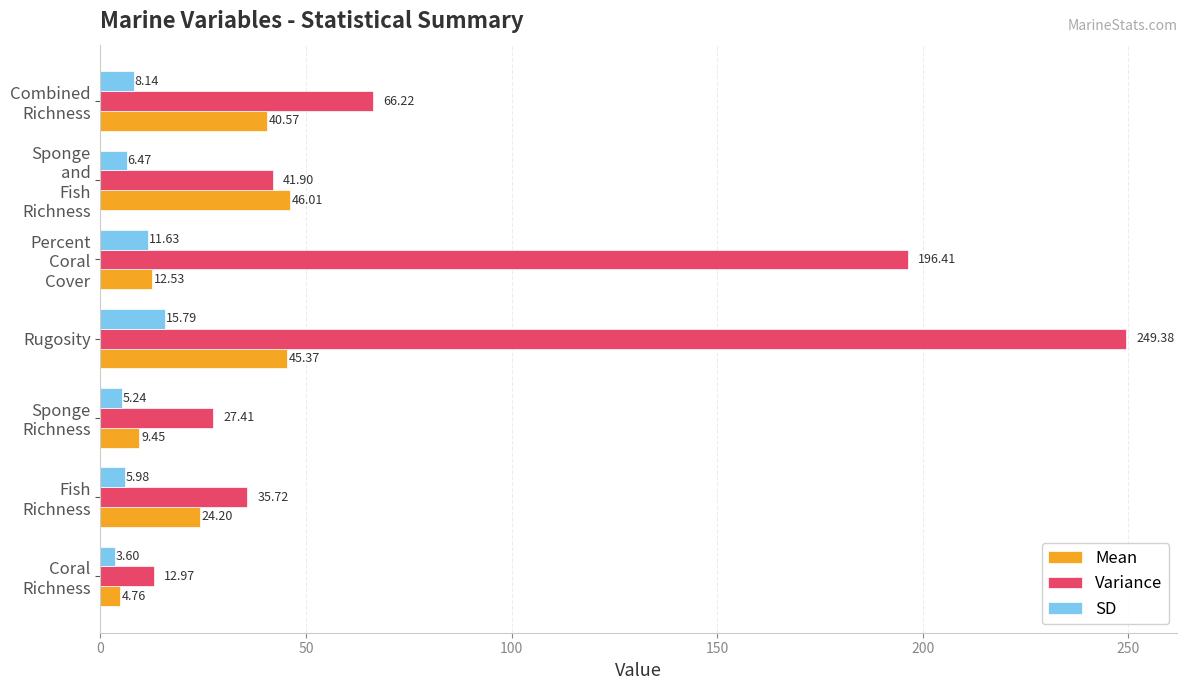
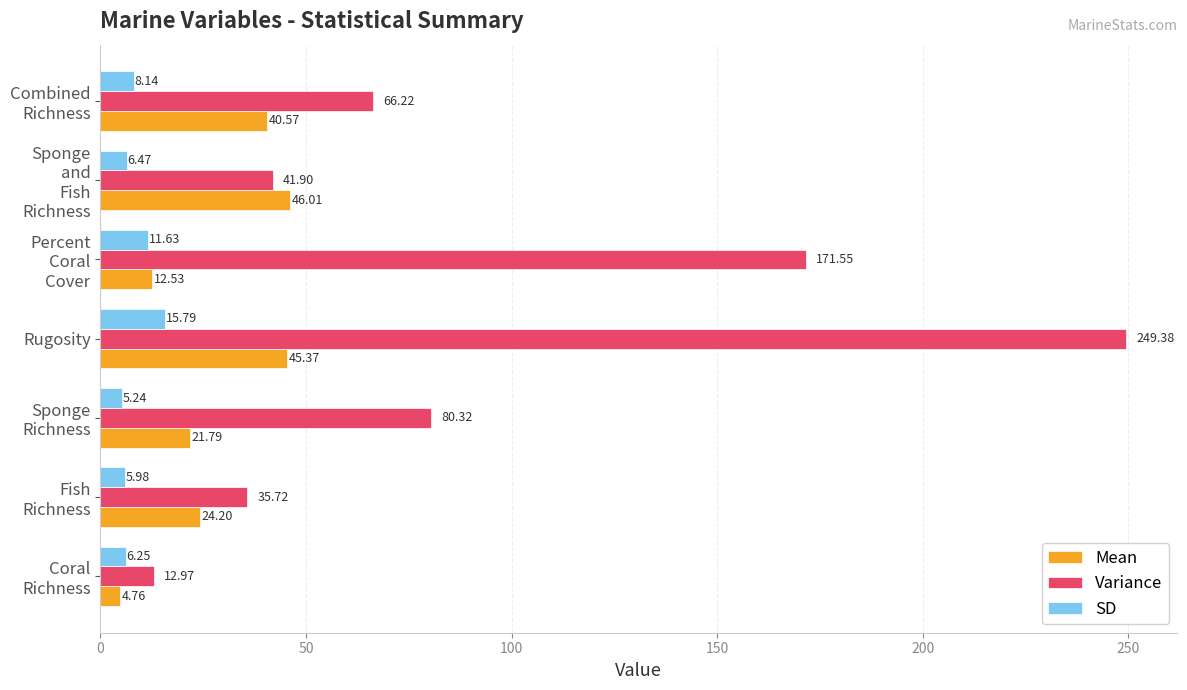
Variance, Percent Coral Cover: 196.41 -> 171.55
Variance, Sponge Richness: 27.41 -> 80.32
Mean, Sponge Richness: 9.45 -> 21.79
SD, Coral Richness: 3.60 -> 6.25
